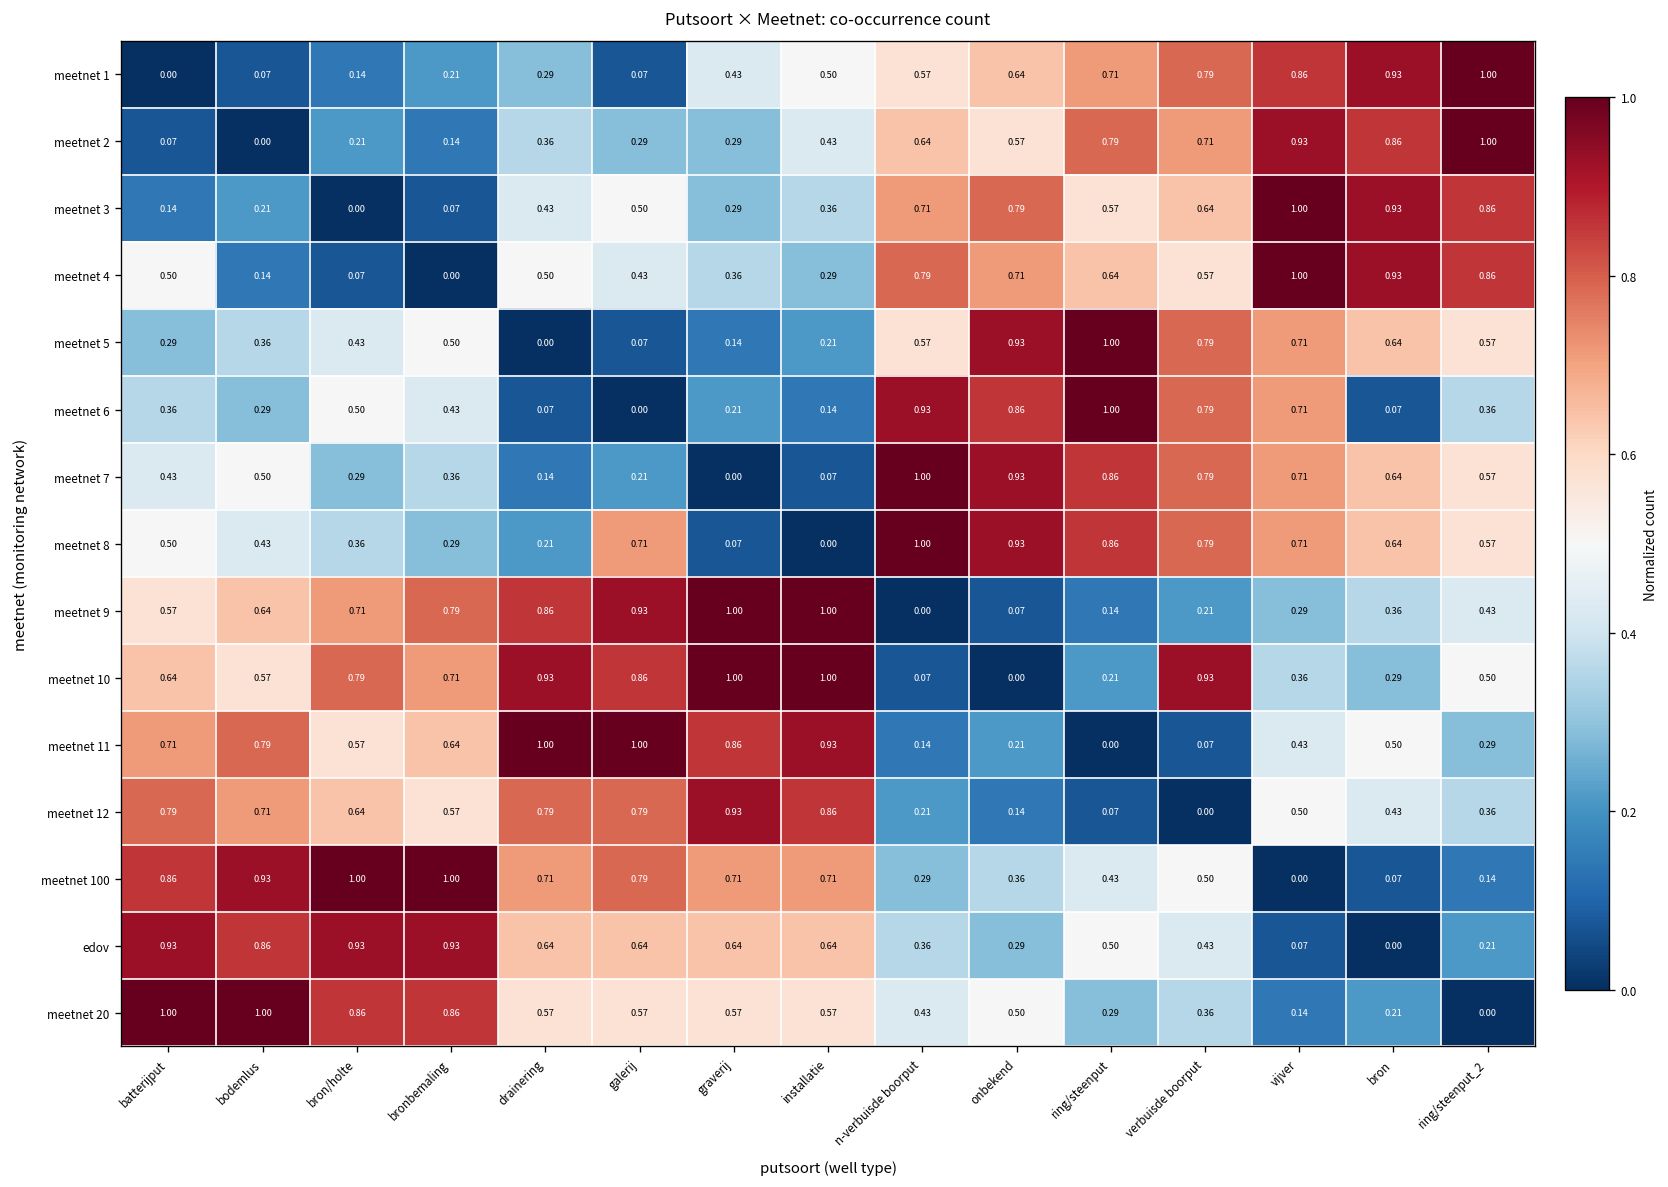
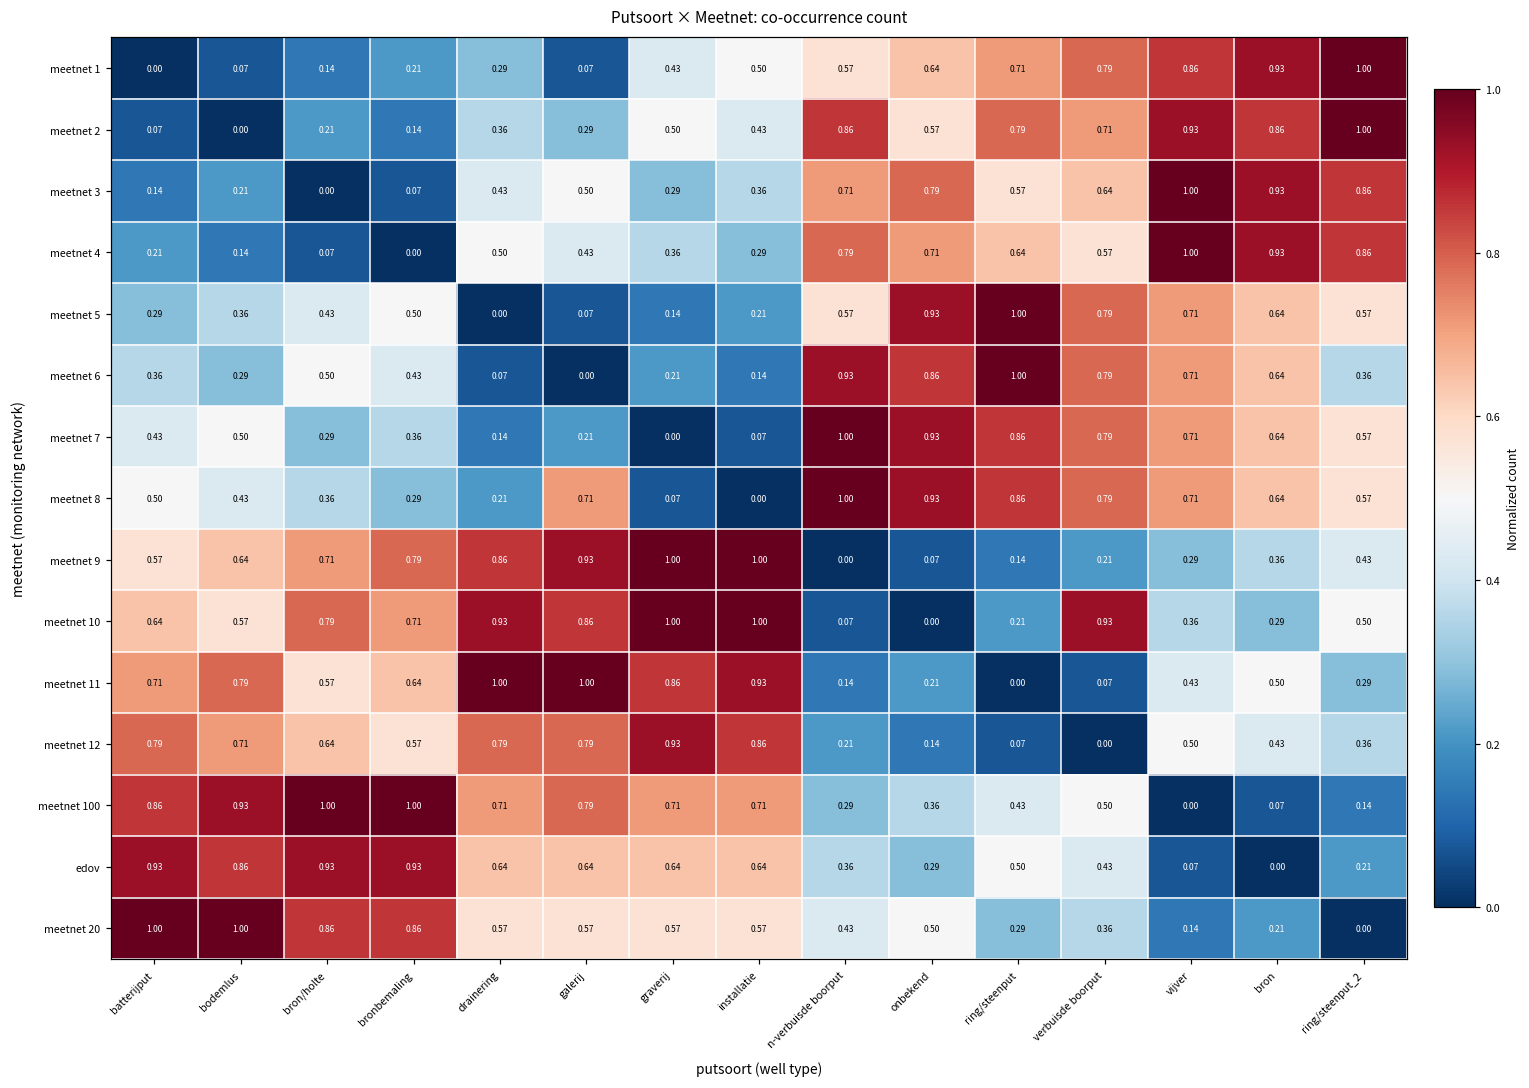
meetnet 2, graverij: 0.29 -> 0.50
meetnet 2, n-verbuisde boorput: 0.64 -> 0.86
meetnet 4, batterijput: 0.50 -> 0.21
meetnet 6, bron: 0.07 -> 0.64
